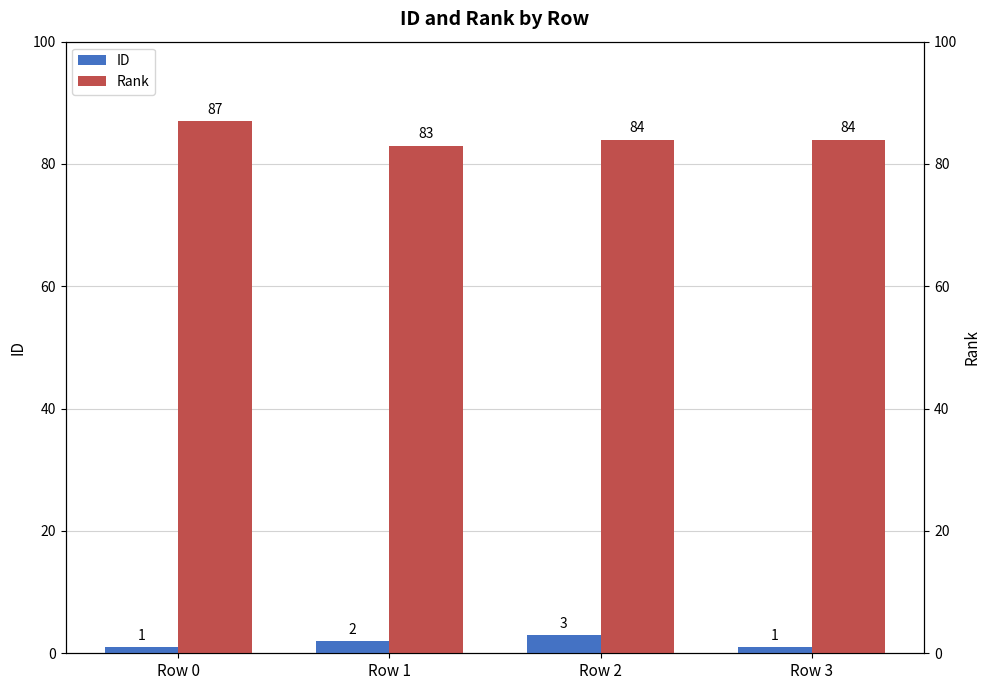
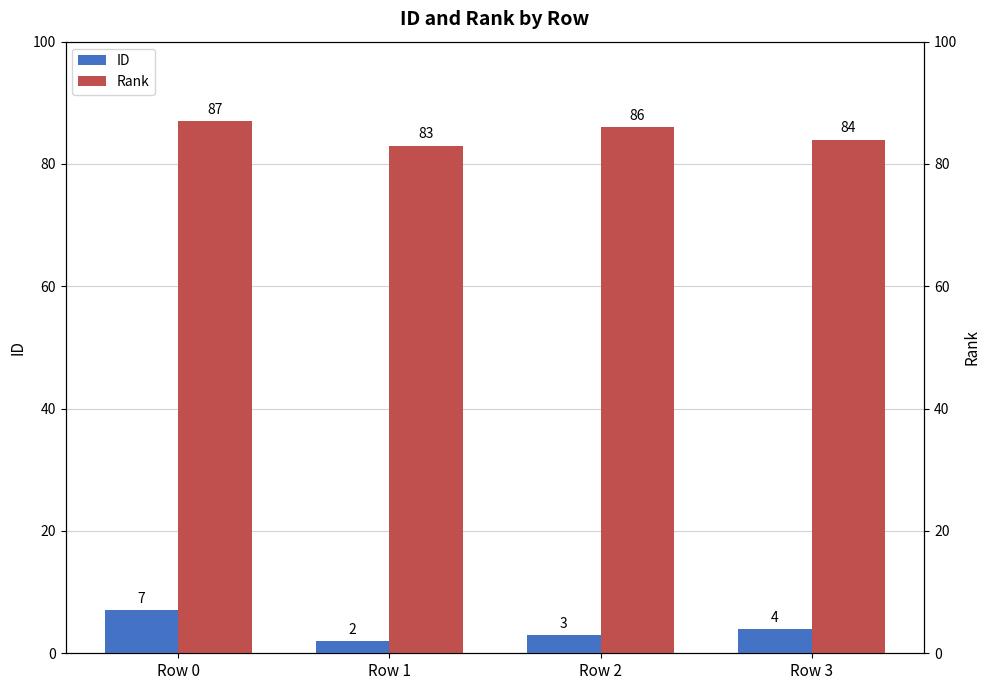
ID, Row 0: 1 -> 7
Rank, Row 2: 84 -> 86
ID, Row 3: 1 -> 4
